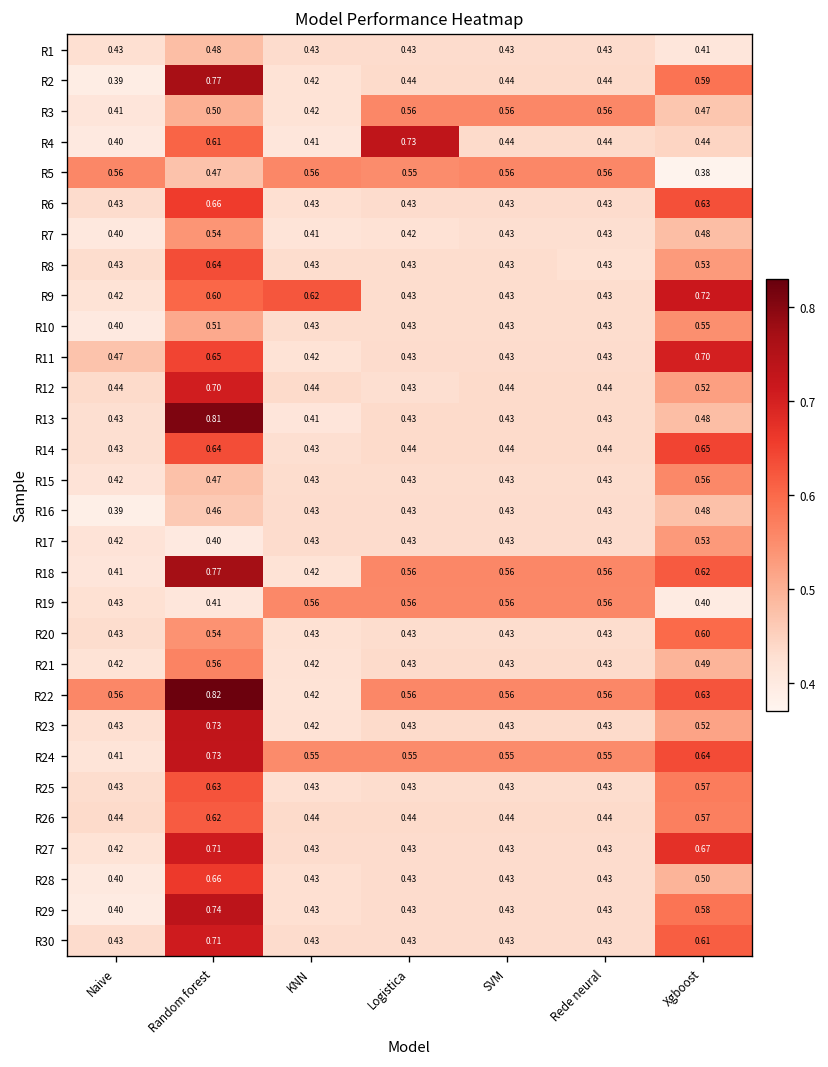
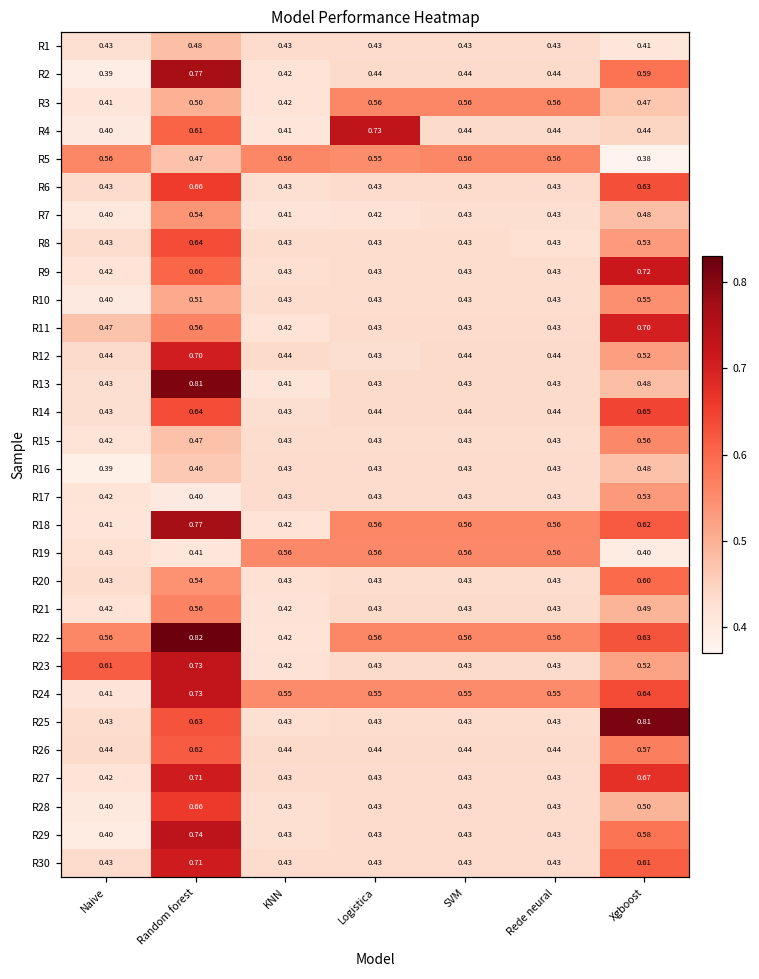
R9, KNN: 0.62 -> 0.43
R11, Random forest: 0.65 -> 0.56
R23, Naive: 0.43 -> 0.61
R25, Xgboost: 0.57 -> 0.81
